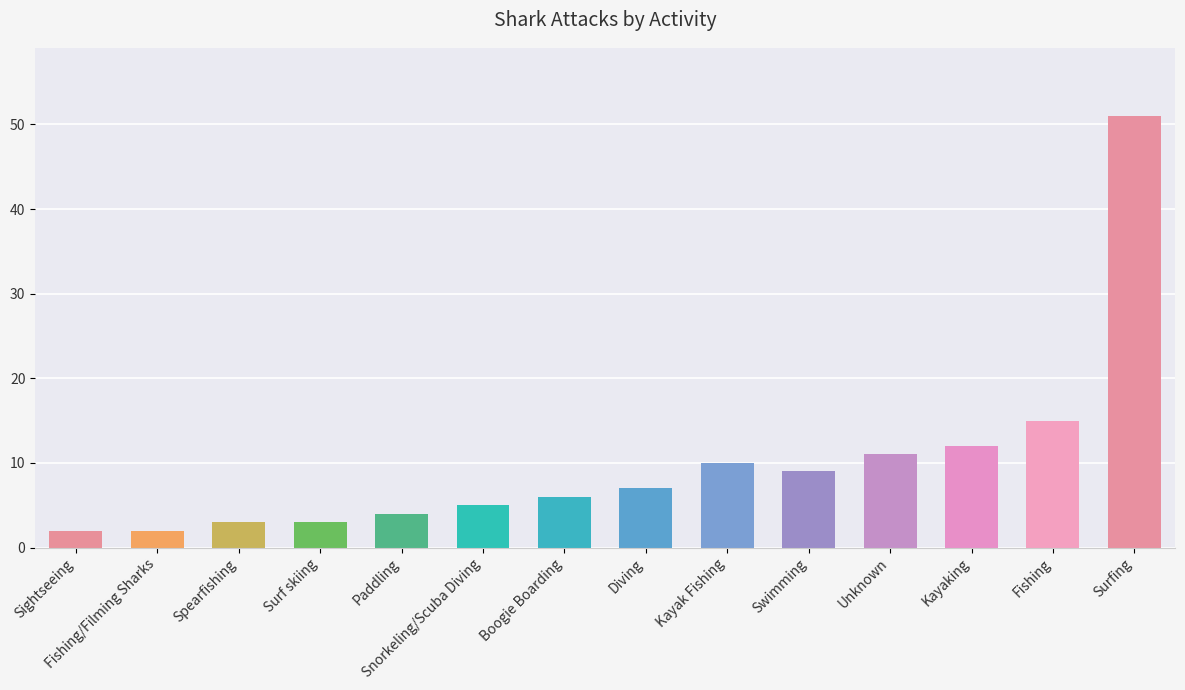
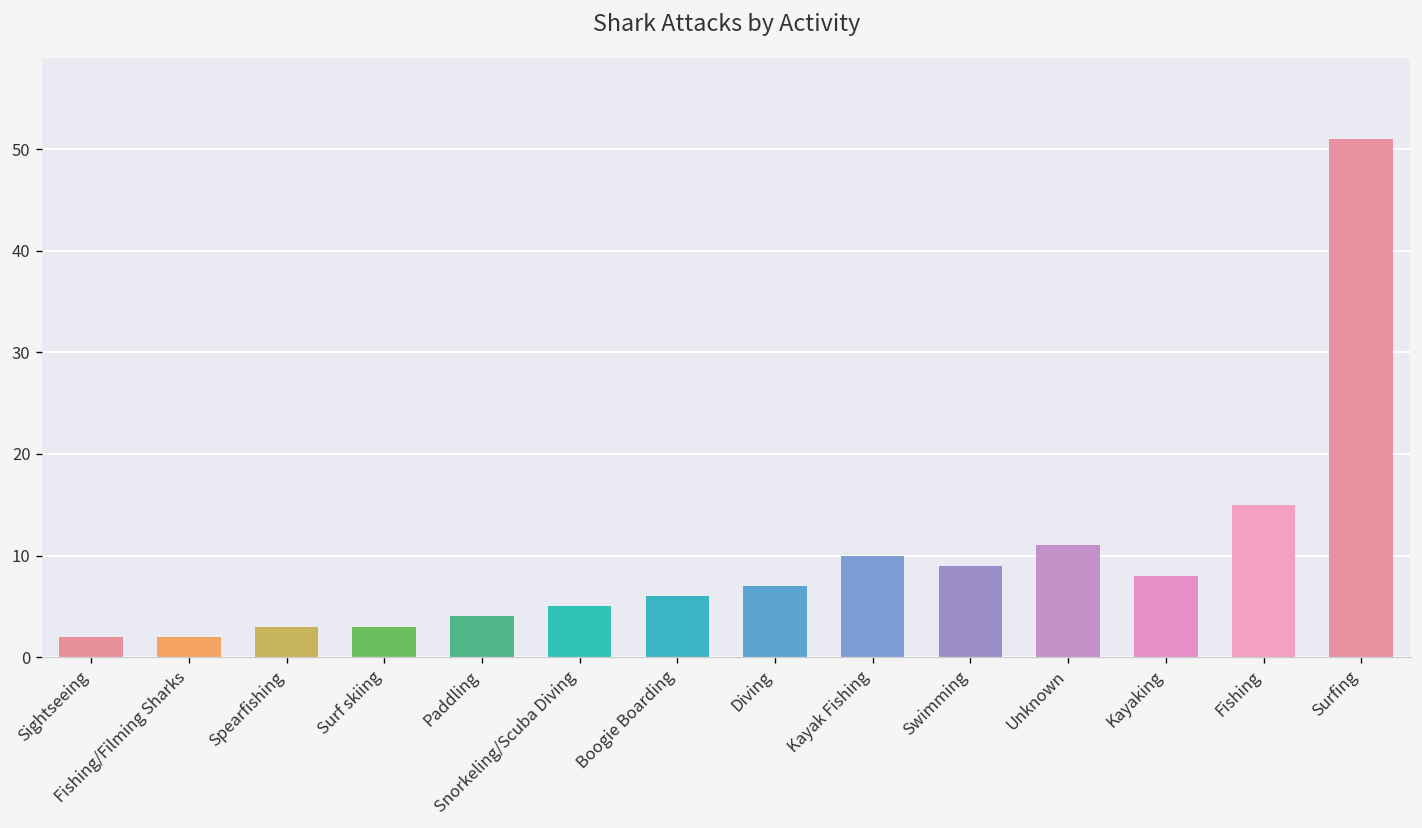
Kayaking: 12 -> 8
